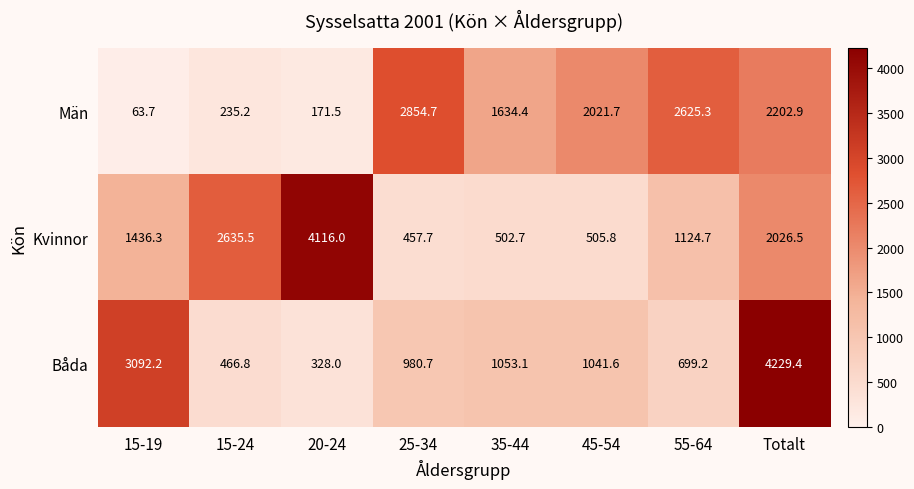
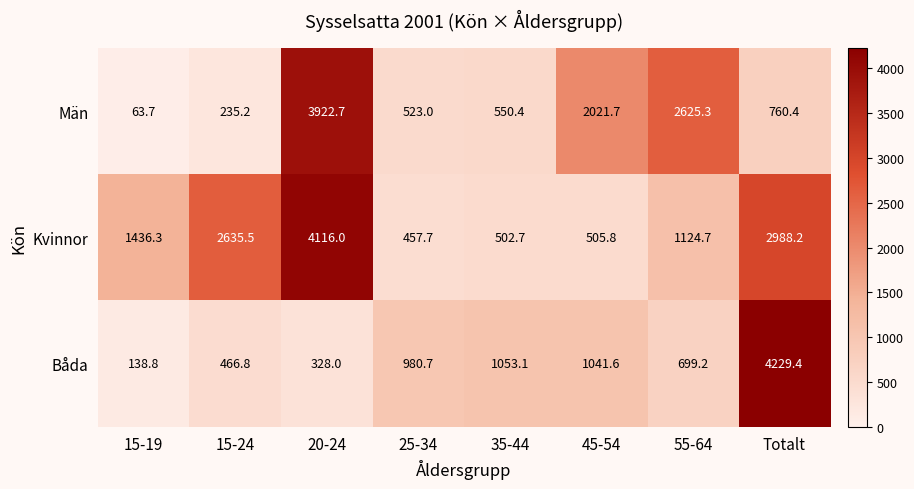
Män, 20-24: 171.5 -> 3922.7
Män, 25-34: 2854.7 -> 523.0
Män, 35-44: 1634.4 -> 550.4
Män, Totalt: 2202.9 -> 760.4
Kvinnor, Totalt: 2026.5 -> 2988.2
Båda, 15-19: 3092.2 -> 138.8
